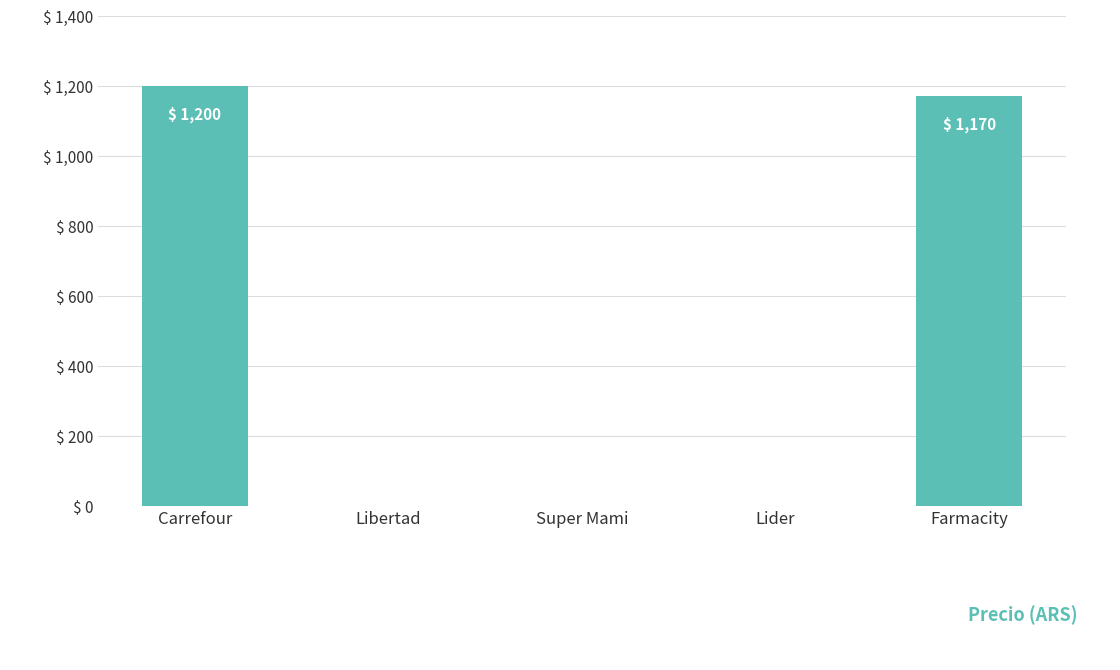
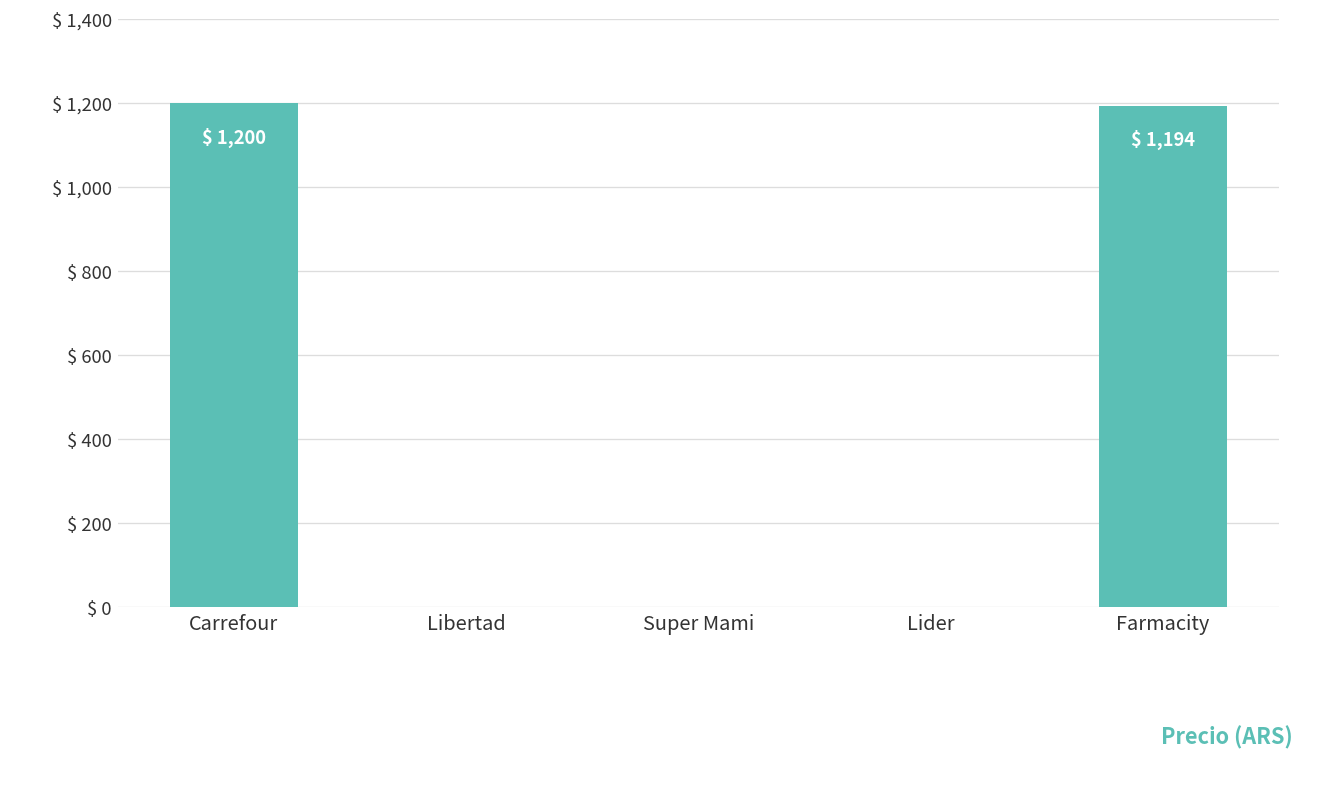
Farmacity: 1,170 -> 1,194
